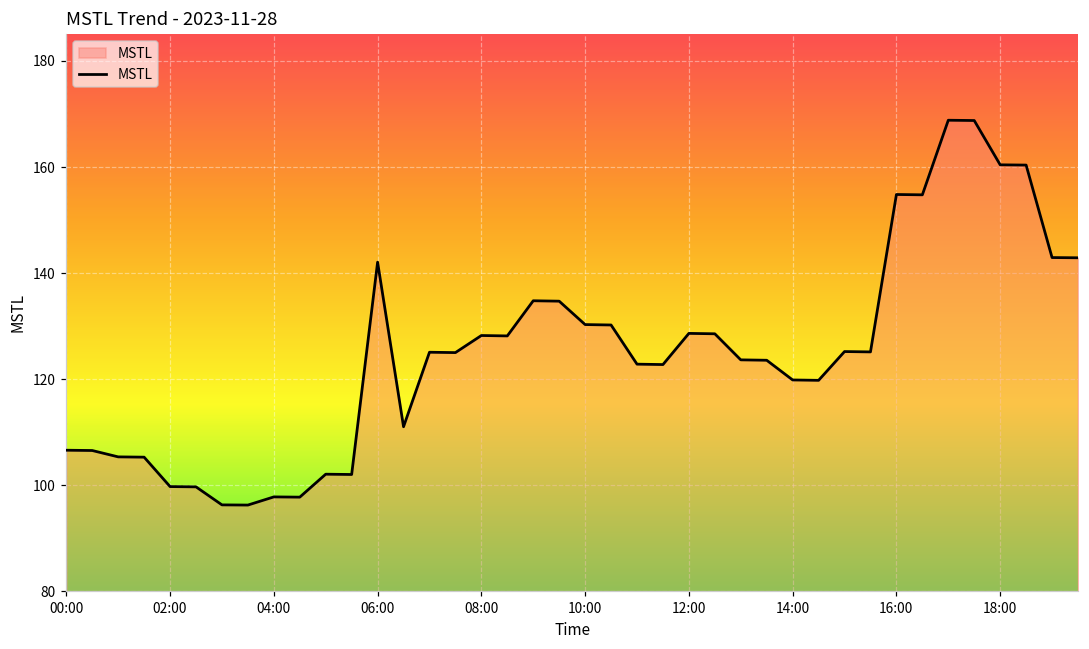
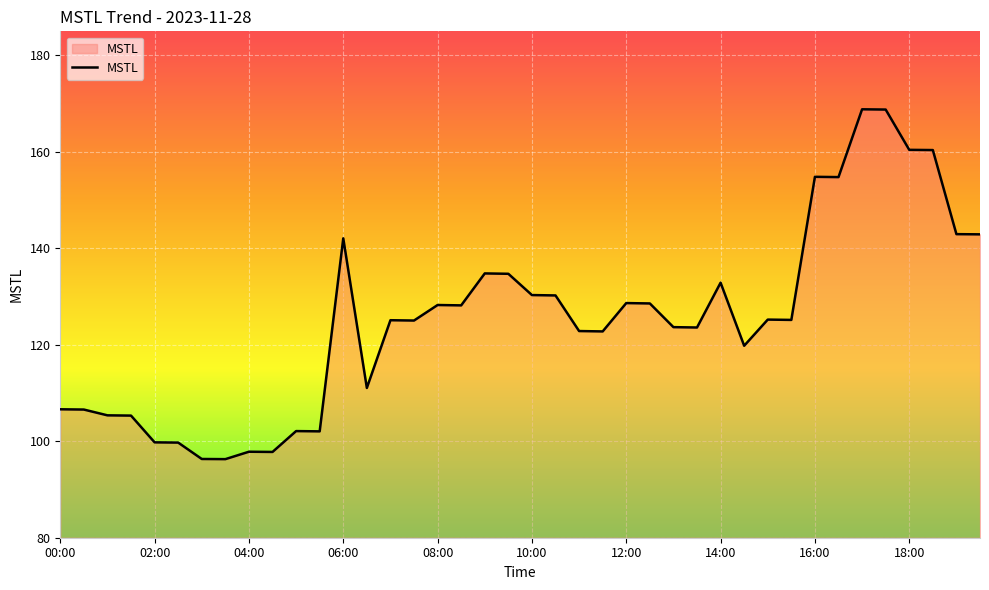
14:00: 120 -> 133
